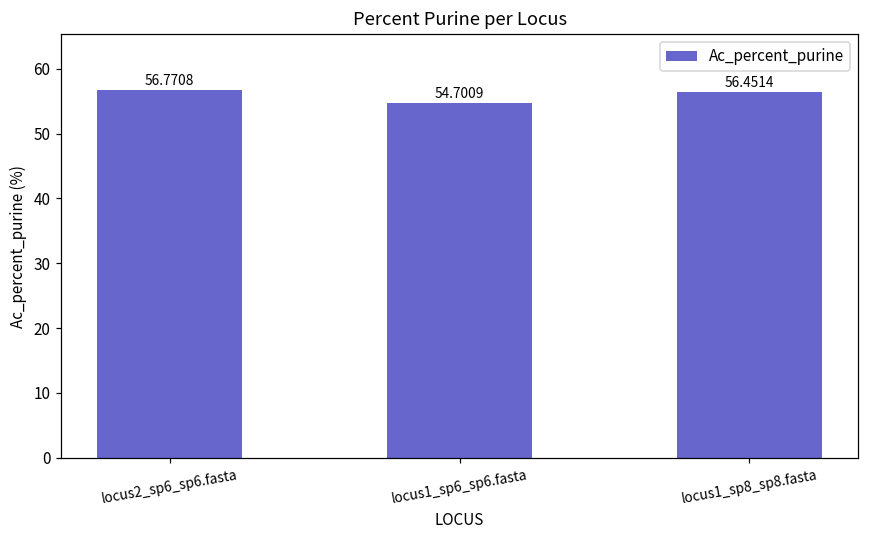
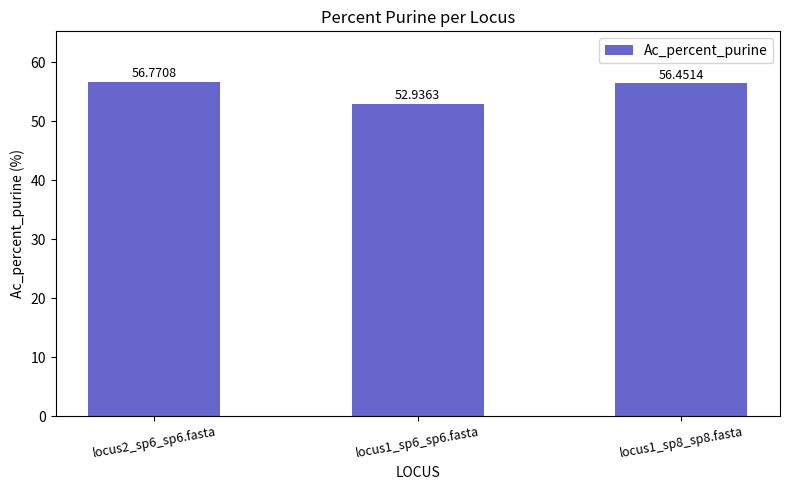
locus1_sp6_sp6.fasta: 54.7009 -> 52.9363
